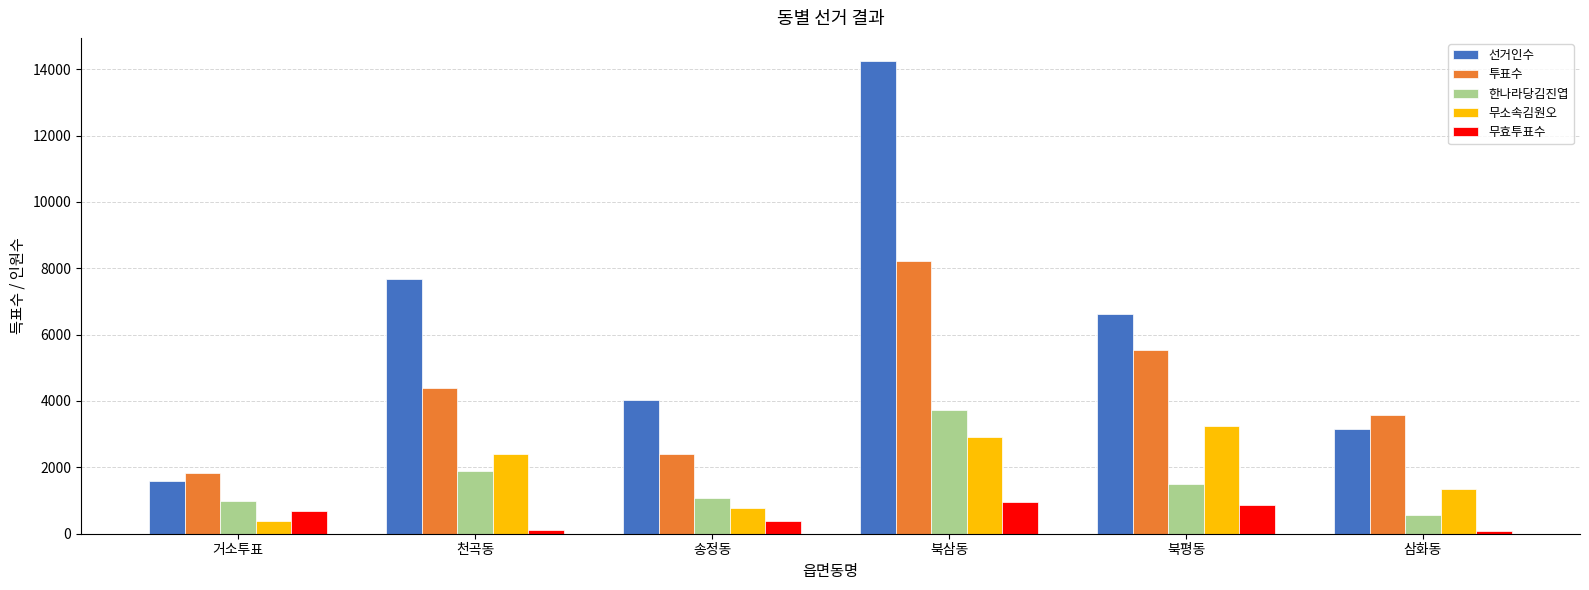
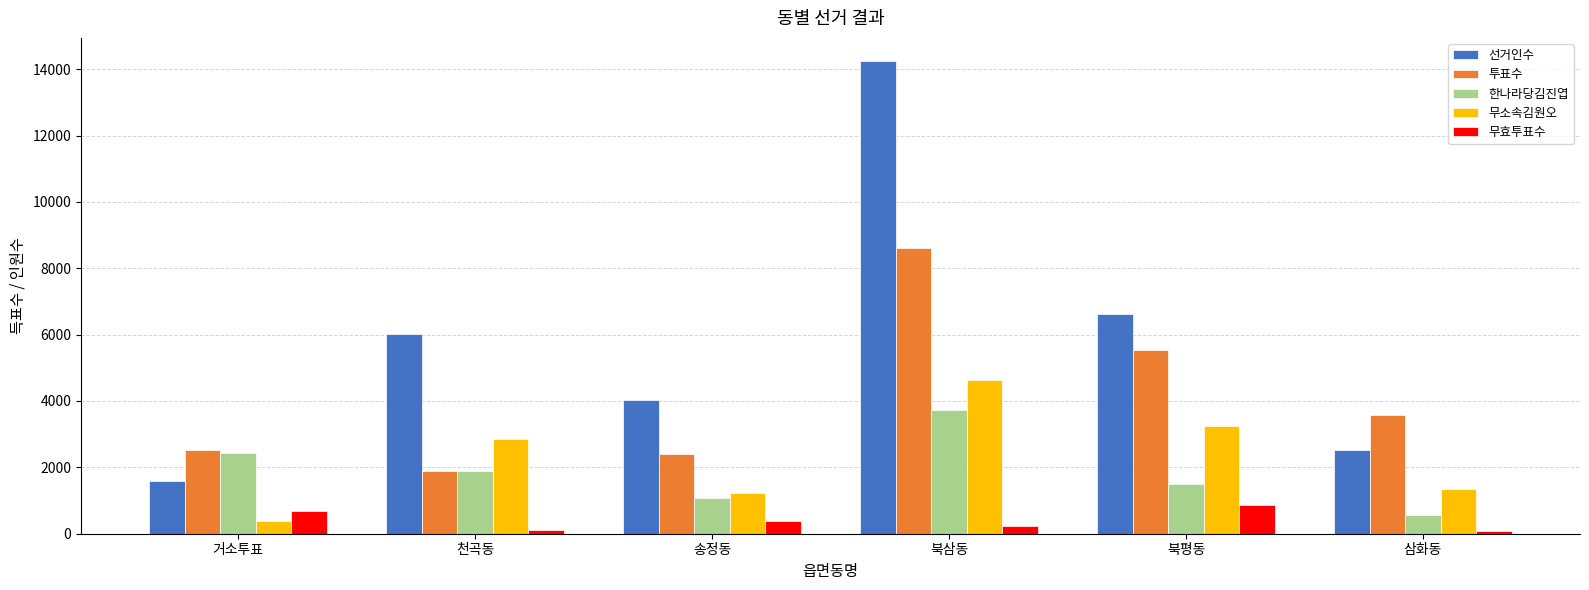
투표수, 거소투표: 1800 -> 2500
한나라당김진엽, 거소투표: 1000 -> 2400
선거인수, 천곡동: 7700 -> 6000
투표수, 천곡동: 4400 -> 1900
무소속김원오, 천곡동: 2400 -> 2900
무소속김원오, 송정동: 800 -> 1200
투표수, 북삼동: 8200 -> 8600
무소속김원오, 북삼동: 2900 -> 4600
무효투표수, 북삼동: 1000 -> 200
선거인수, 삼화동: 3200 -> 2500
